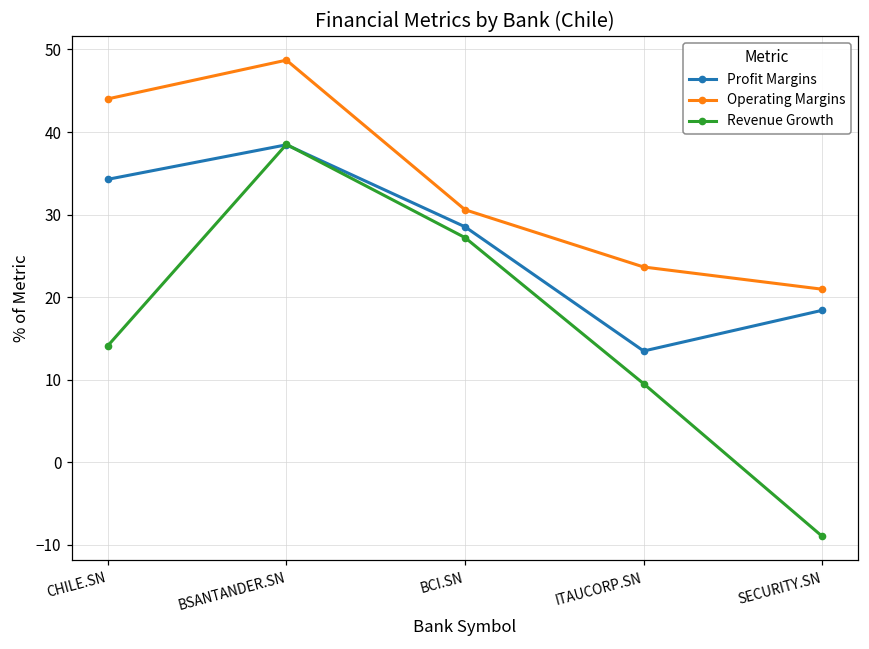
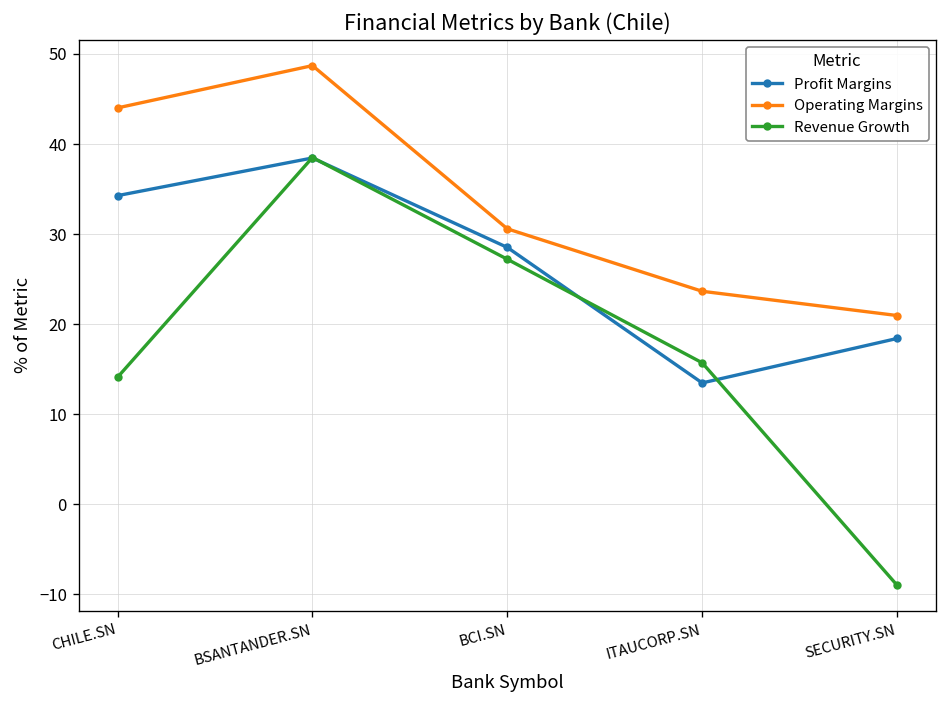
Revenue Growth, ITAUCORP.SN: 10 -> 16
